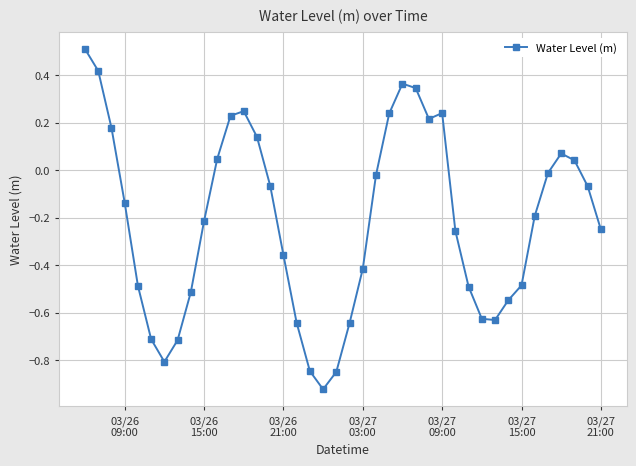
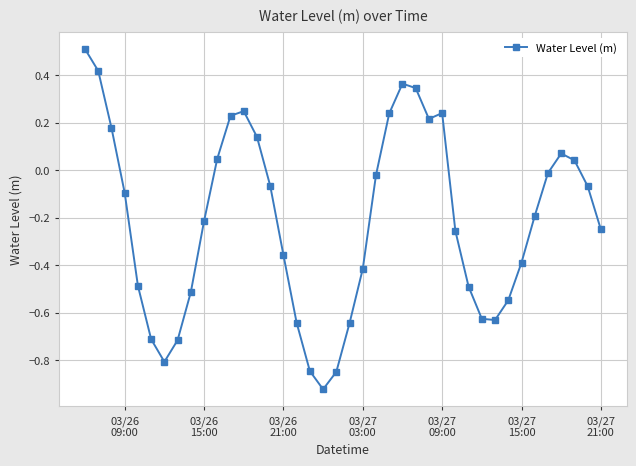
03/26 09:00: -0.14 -> -0.10
03/27 15:00: -0.48 -> -0.39
